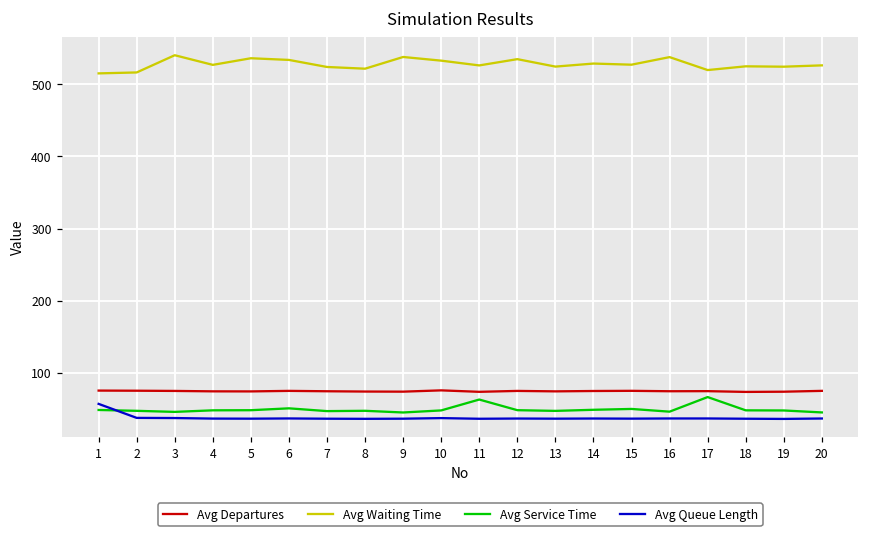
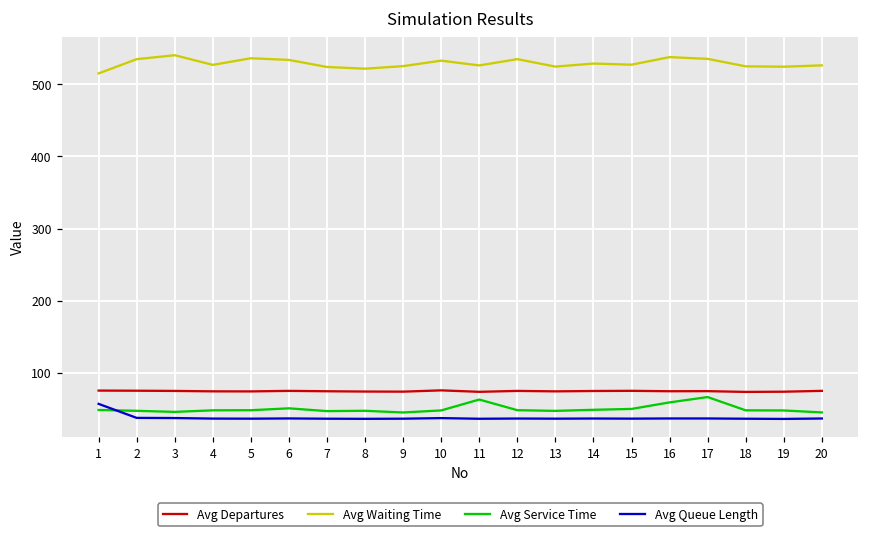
Avg Waiting Time, 2: 520 -> 530
Avg Waiting Time, 9: 540 -> 530
Avg Service Time, 16: 50 -> 60
Avg Waiting Time, 17: 520 -> 540
